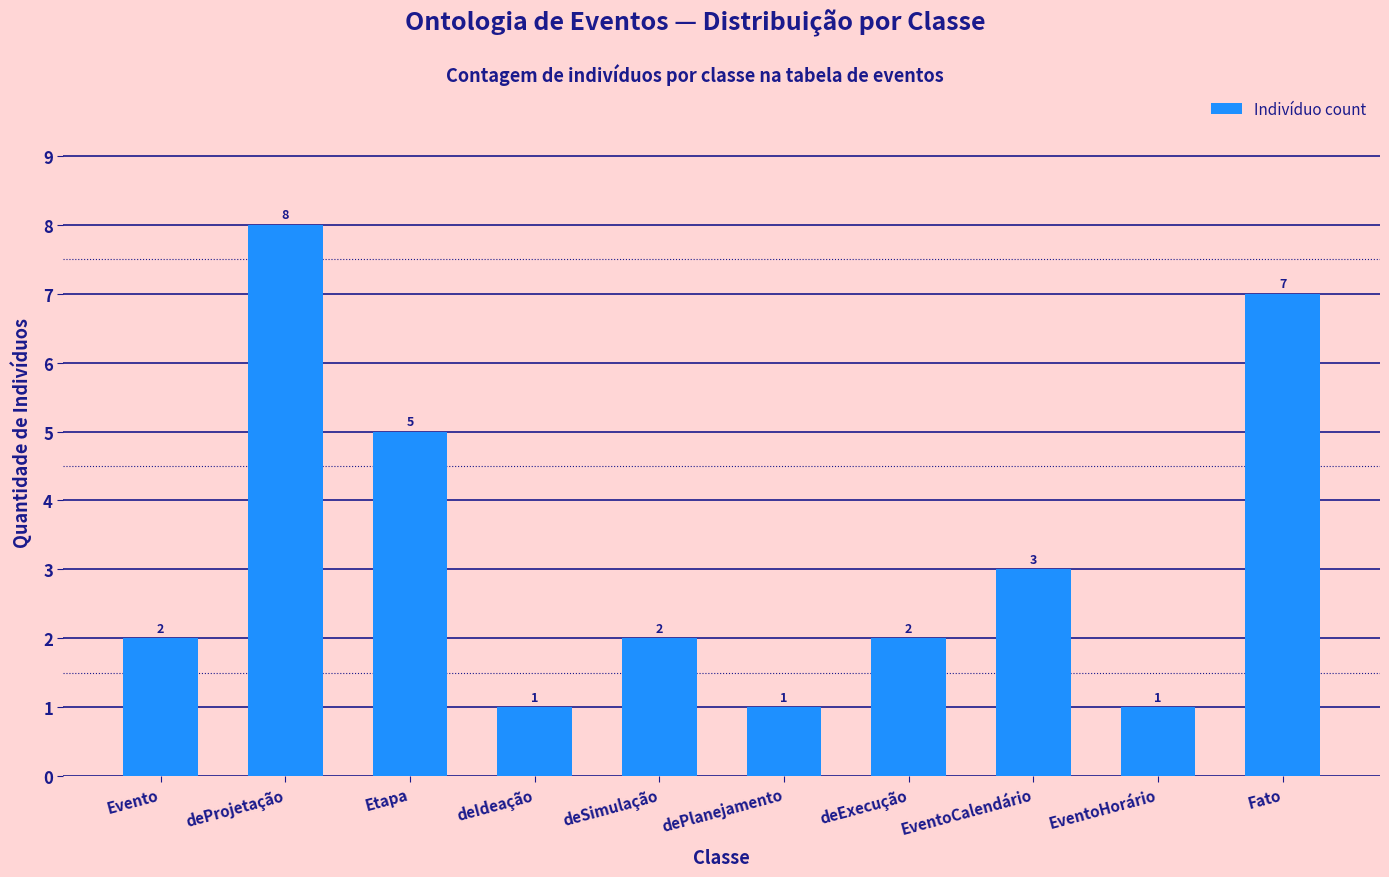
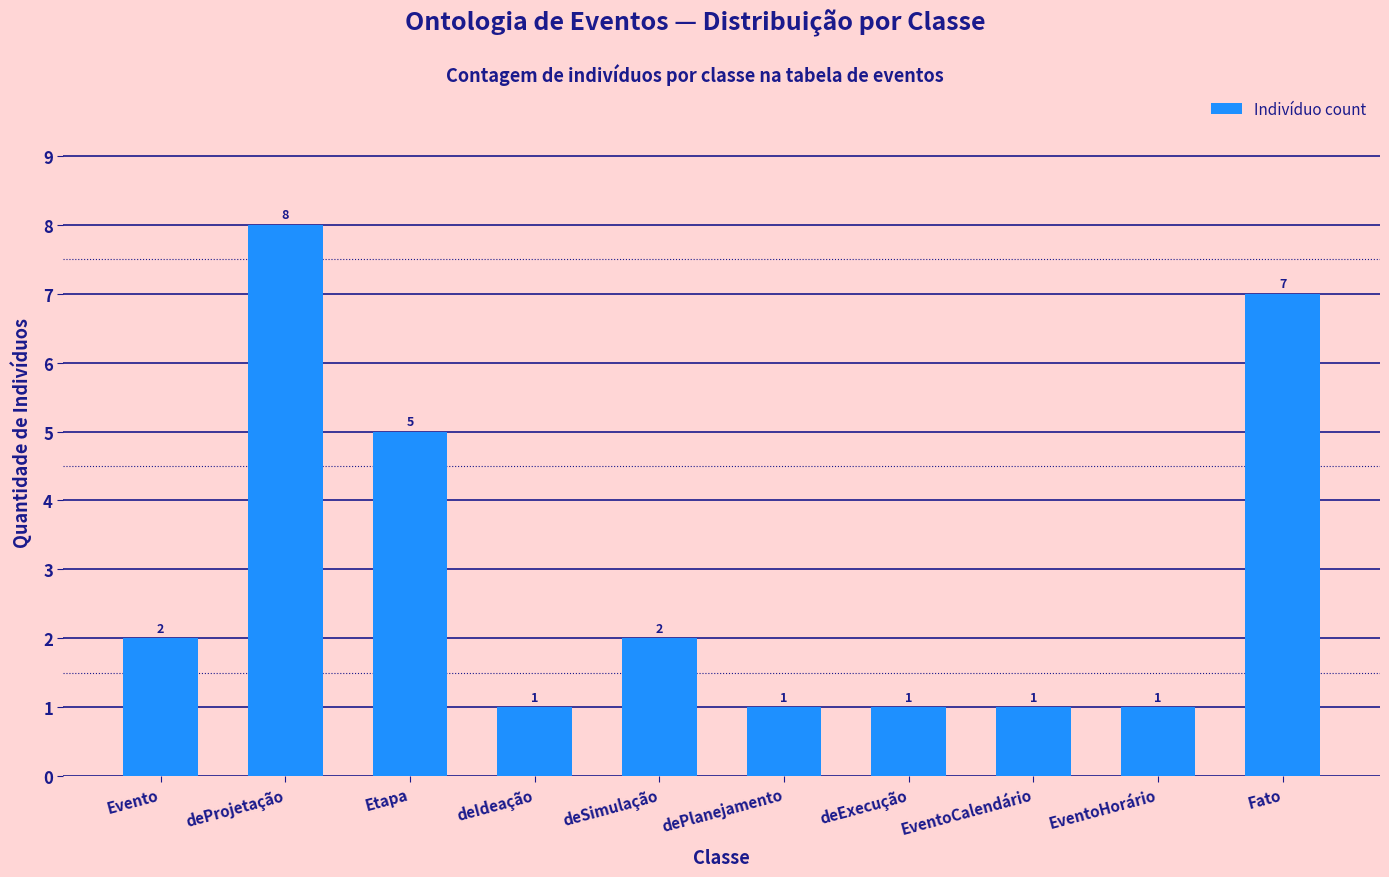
deExecução: 2 -> 1
EventoCalendário: 3 -> 1
